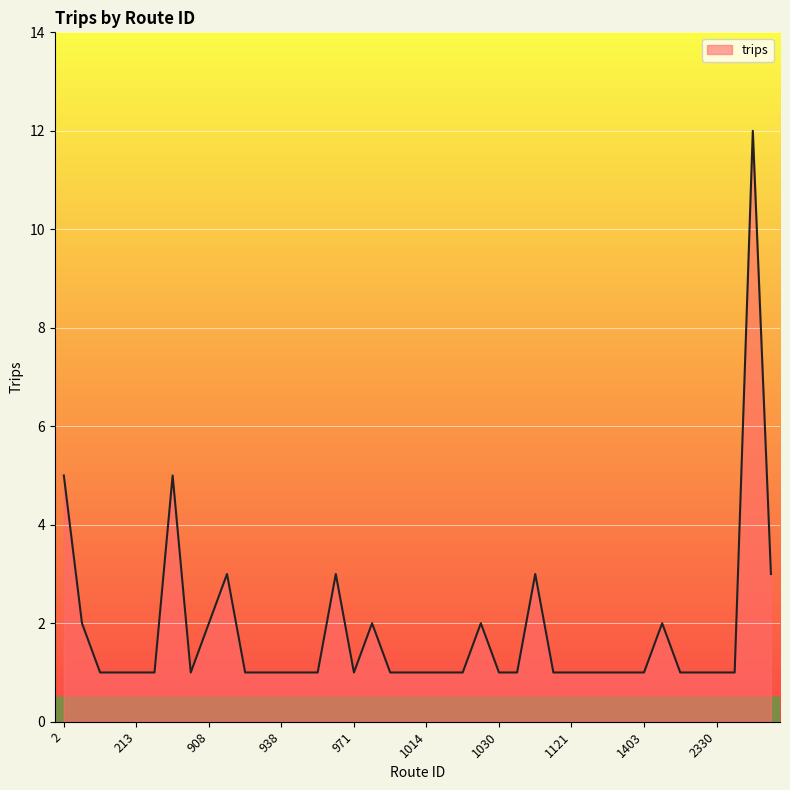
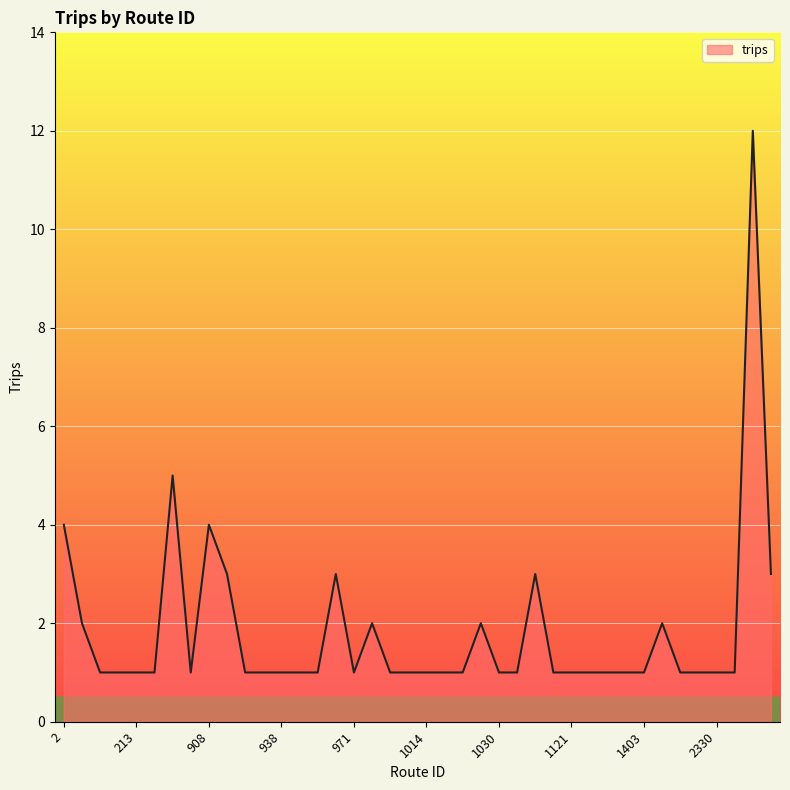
2: 5 -> 4
908: 2 -> 4
